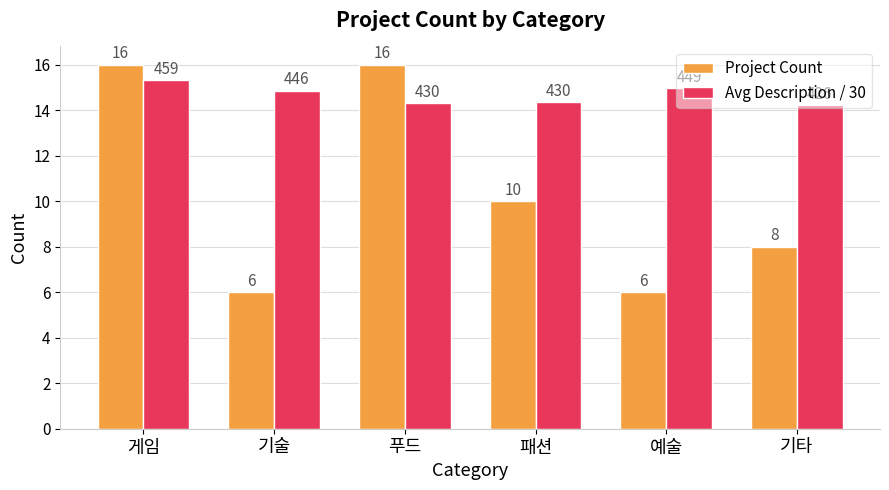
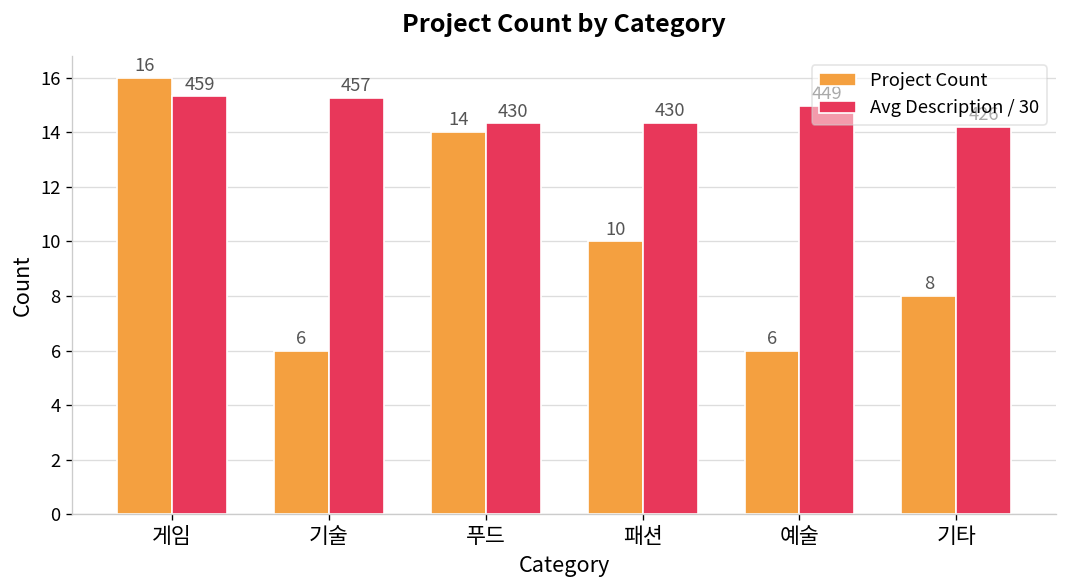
Avg Description / 30, 기술: 446 -> 457
Project Count, 푸드: 16 -> 14
